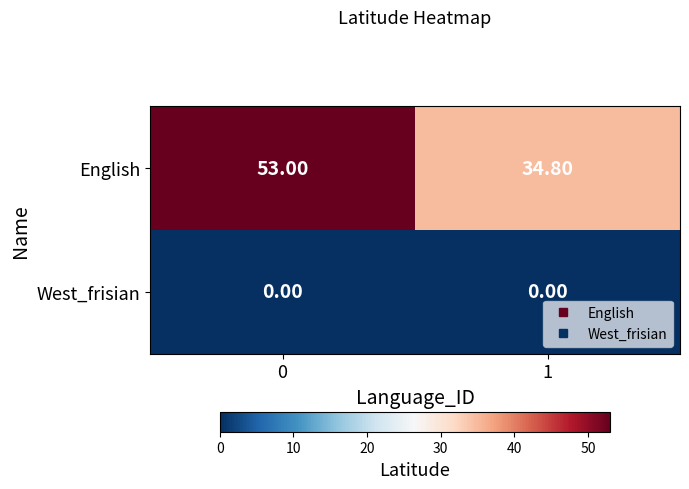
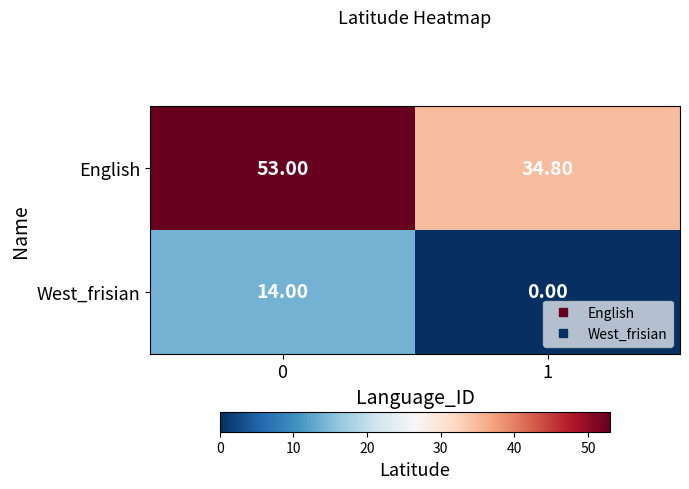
West_frisian, 0: 0.00 -> 14.00
